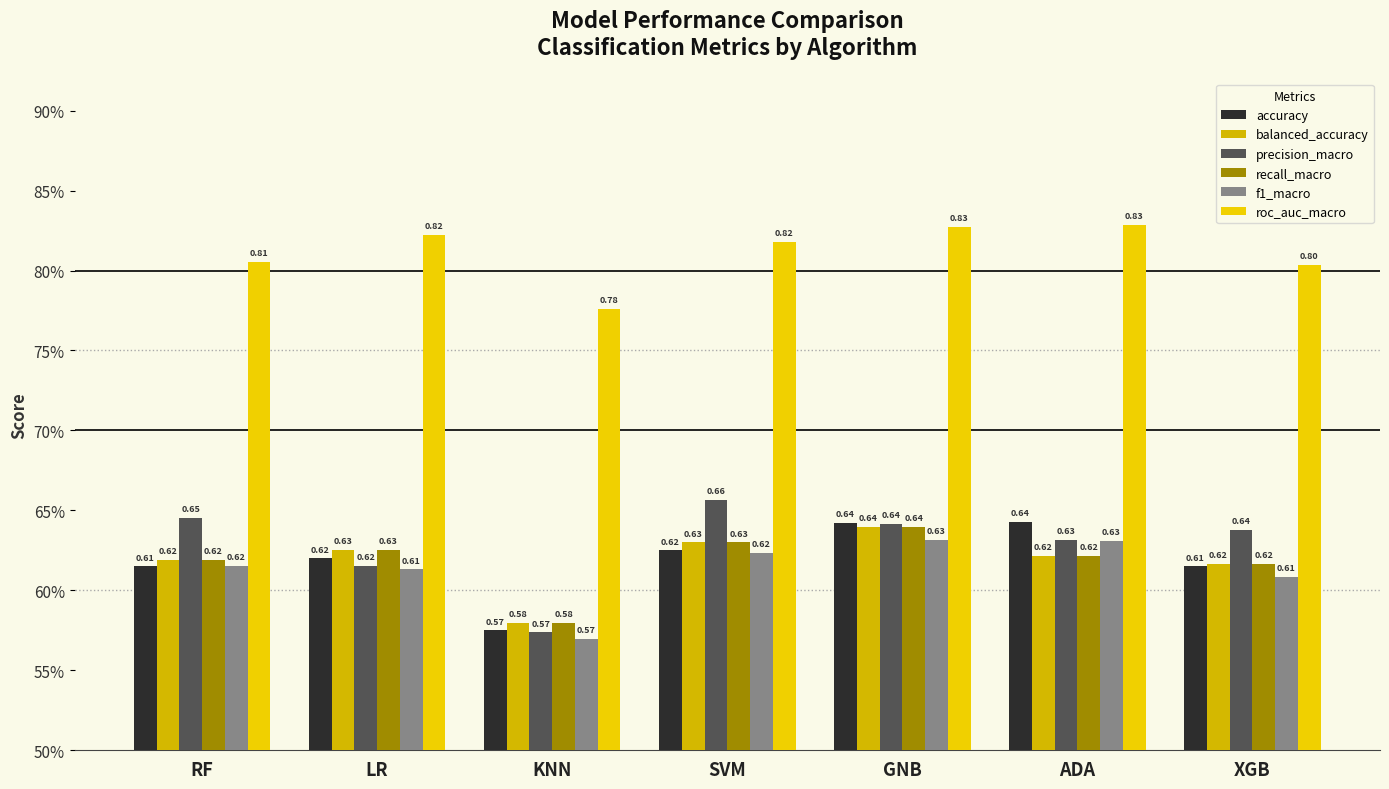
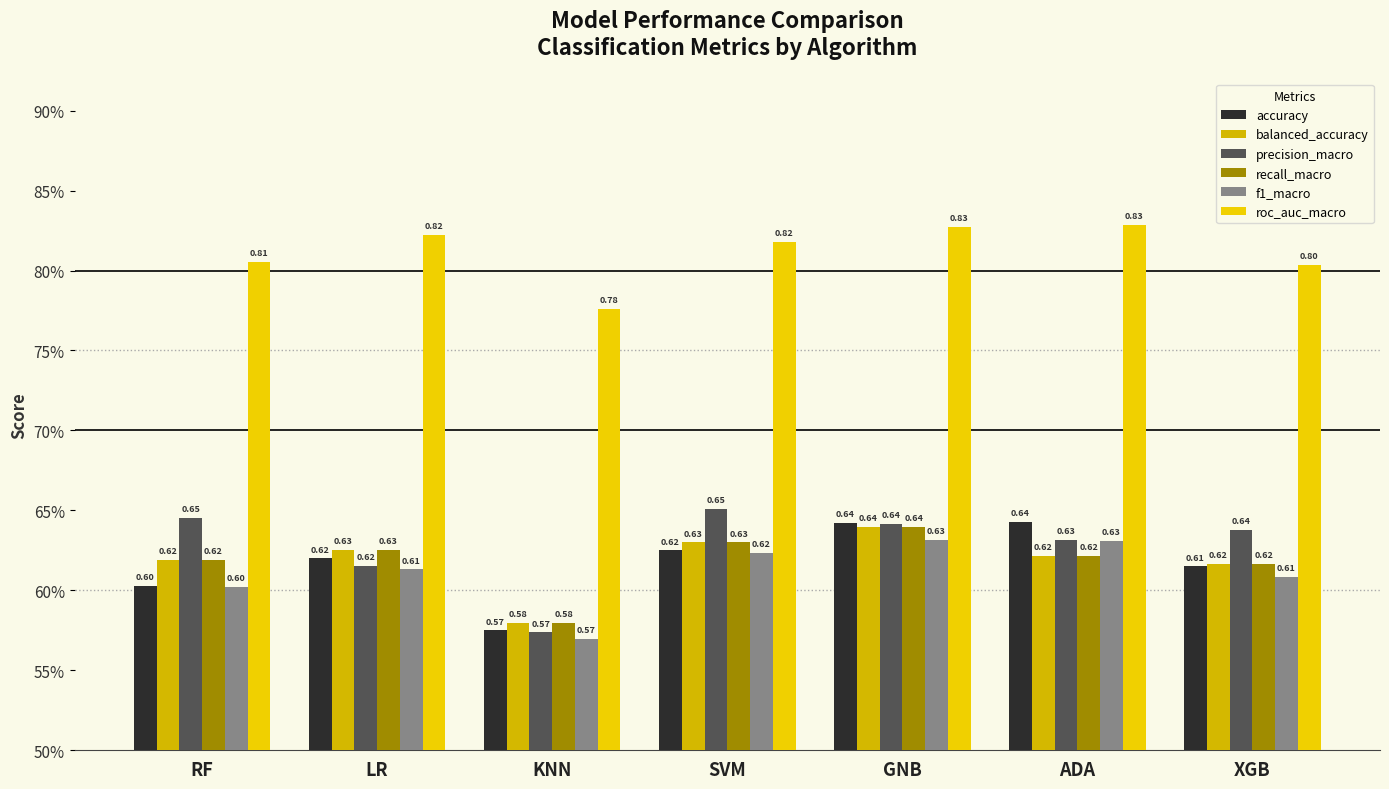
accuracy, RF: 0.61 -> 0.60
f1_macro, RF: 0.62 -> 0.60
precision_macro, SVM: 0.66 -> 0.65
